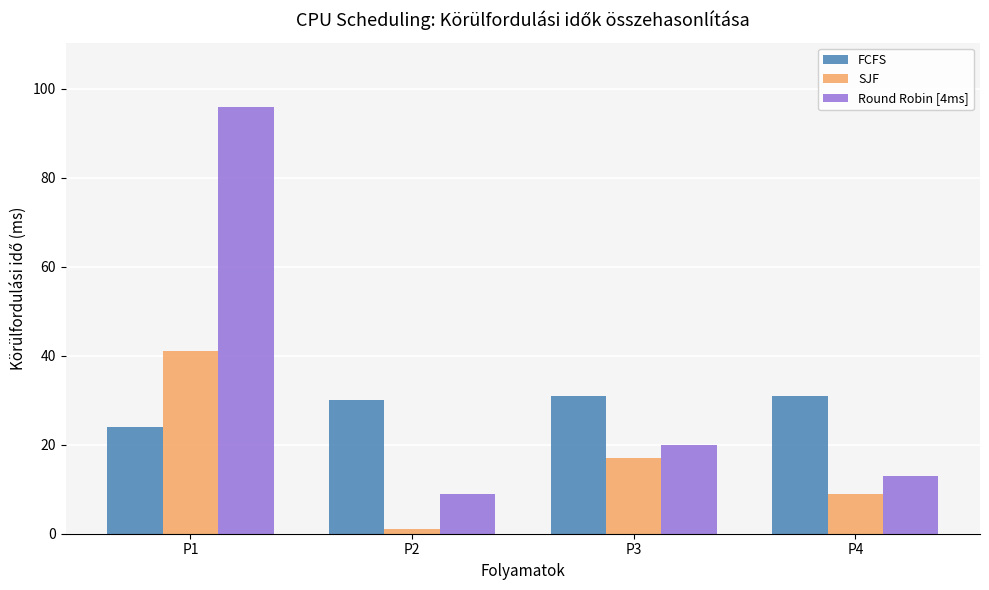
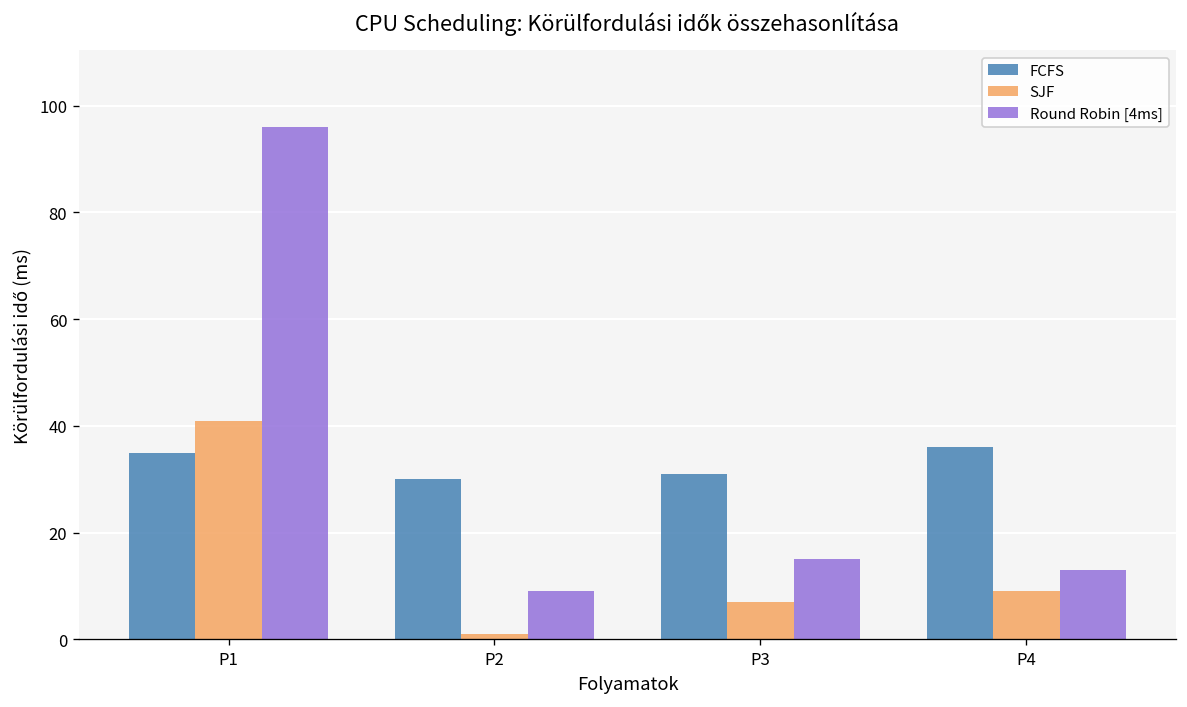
FCFS, P1: 24 -> 35
SJF, P3: 17 -> 7
Round Robin [4ms], P3: 20 -> 15
FCFS, P4: 31 -> 36
